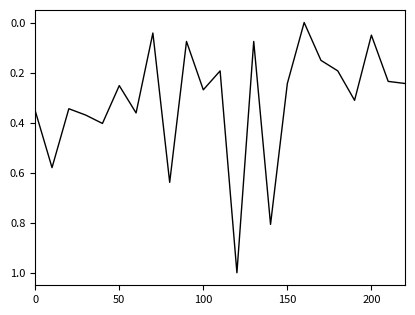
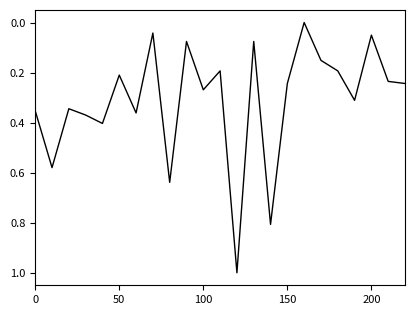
50: 0.25 -> 0.21
